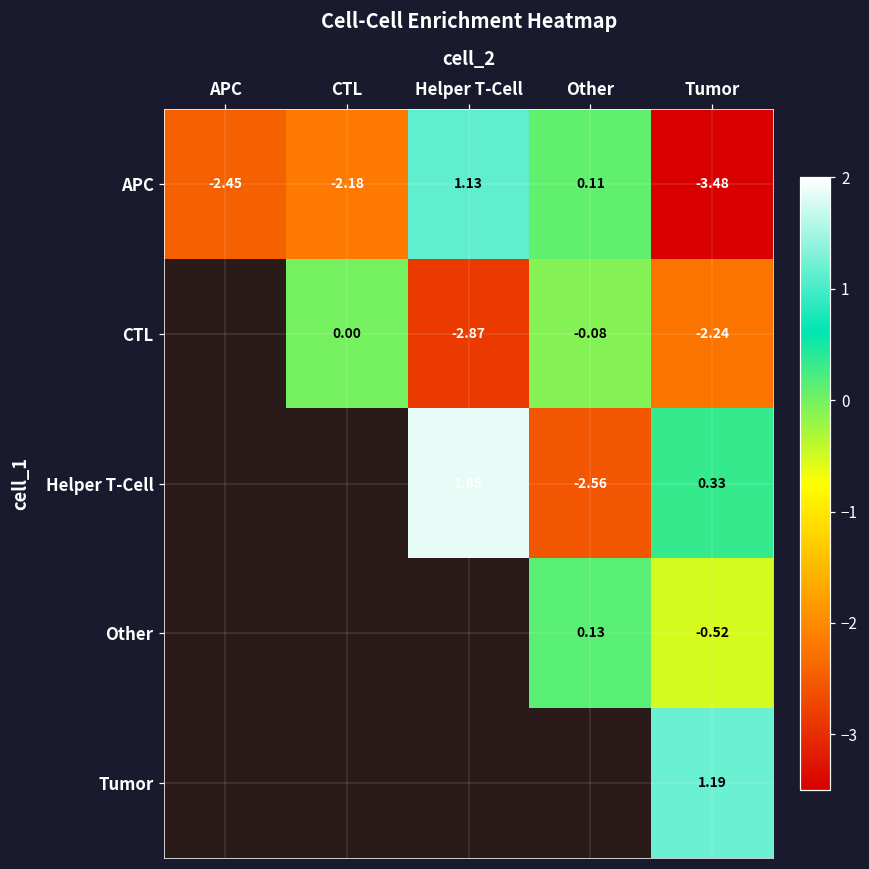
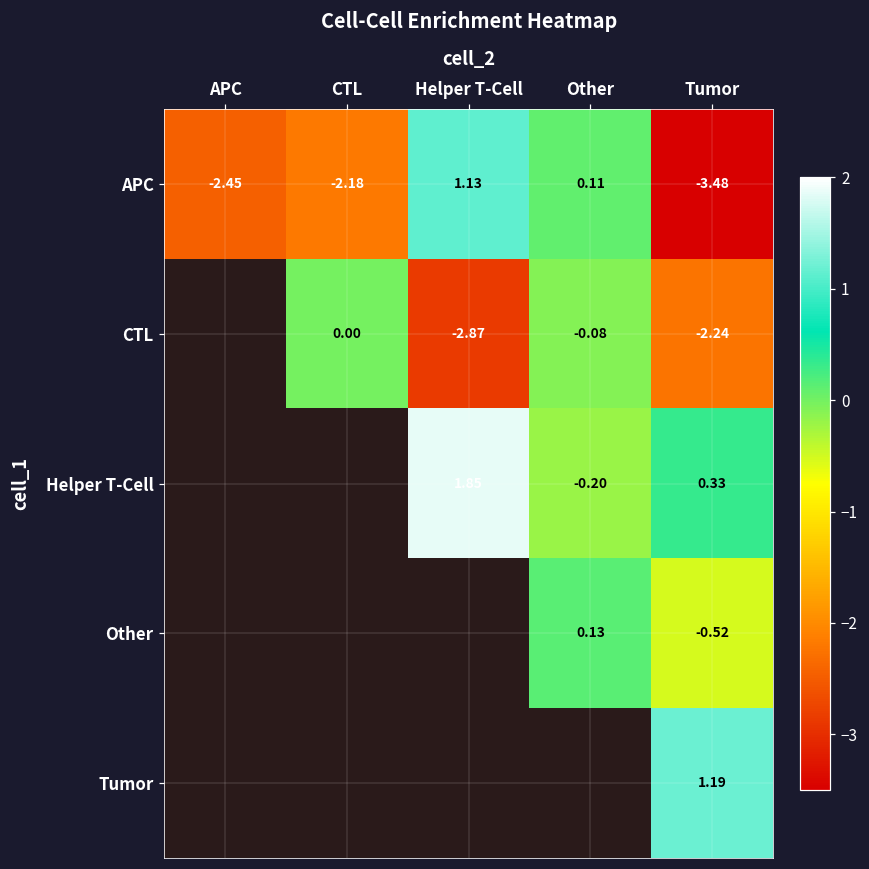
Helper T-Cell, Other: -2.56 -> -0.20
